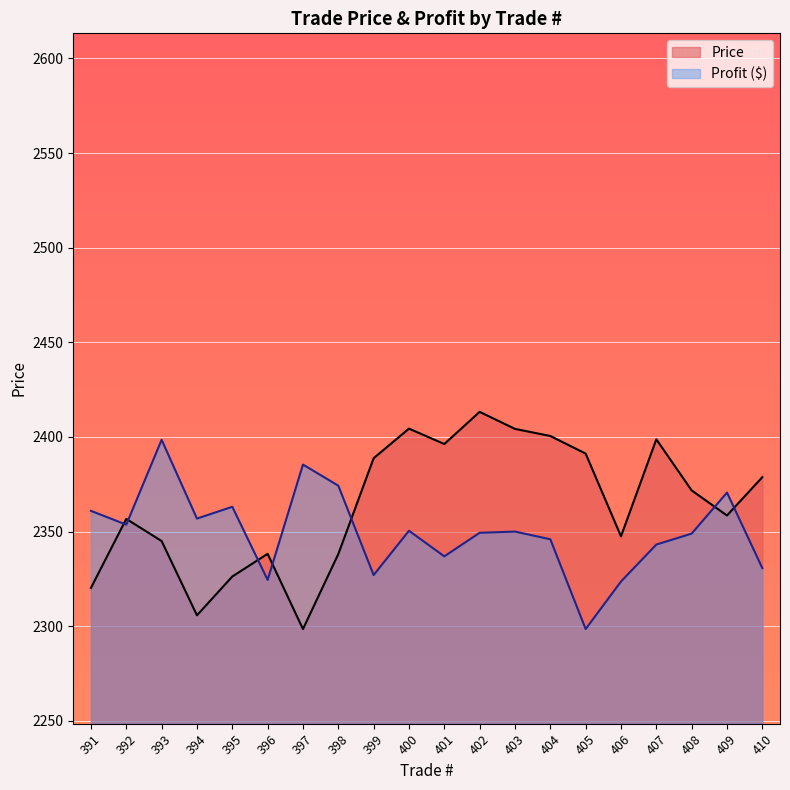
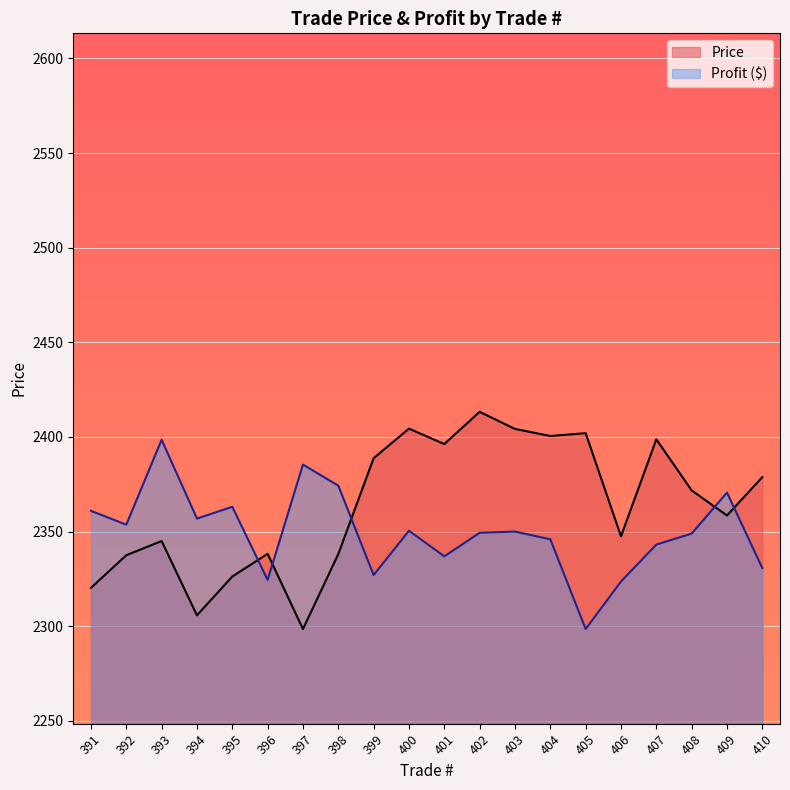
Price, 392: 2357 -> 2338
Price, 405: 2391 -> 2402
